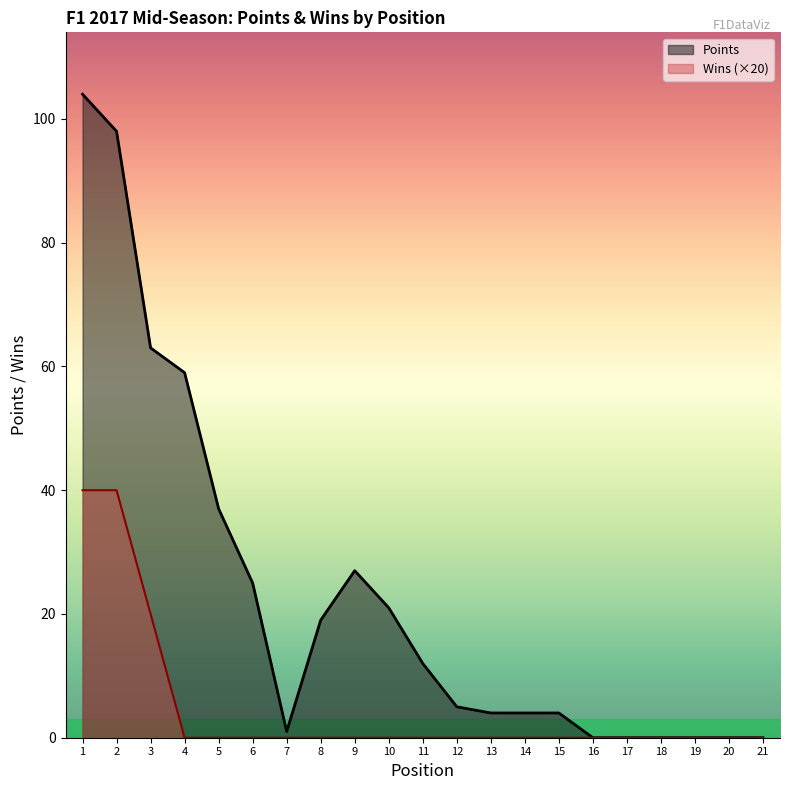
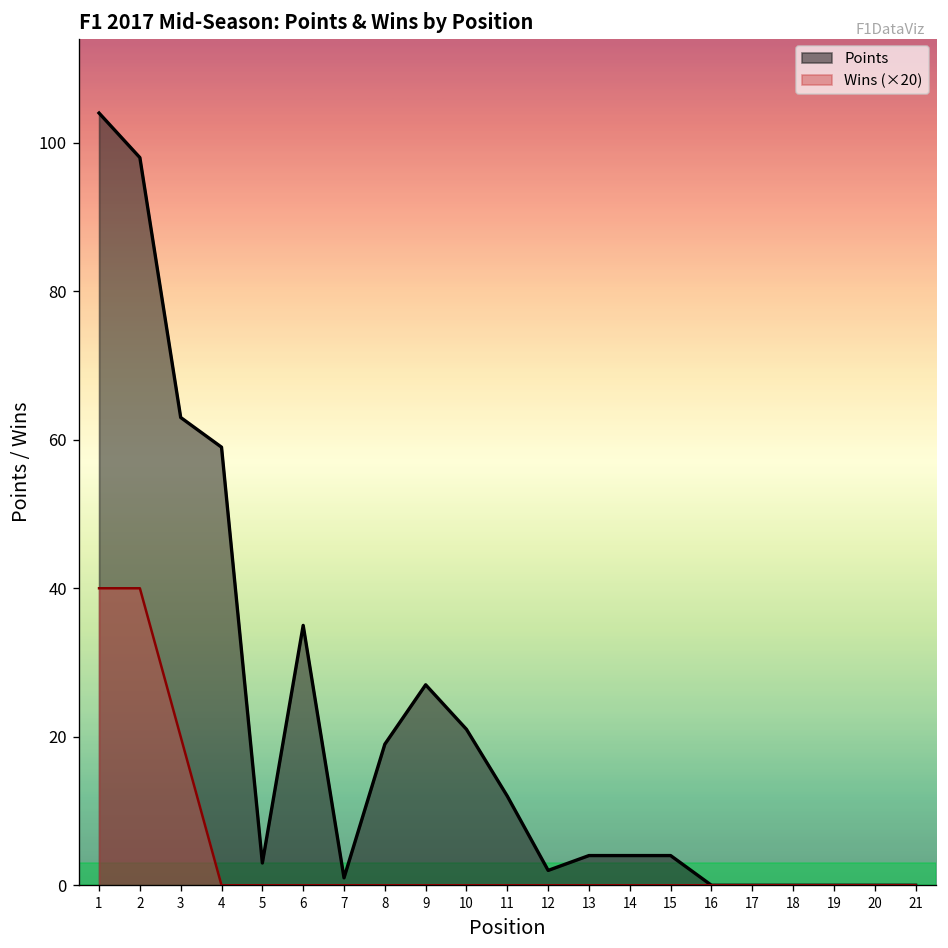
Points, 5: 37 -> 3
Points, 6: 25 -> 35
Points, 12: 5 -> 2
